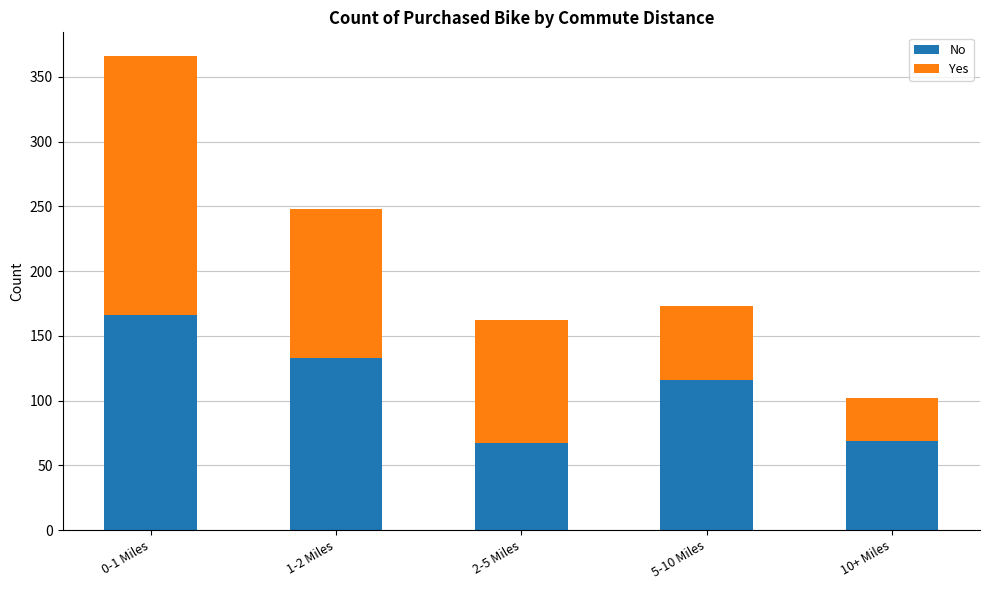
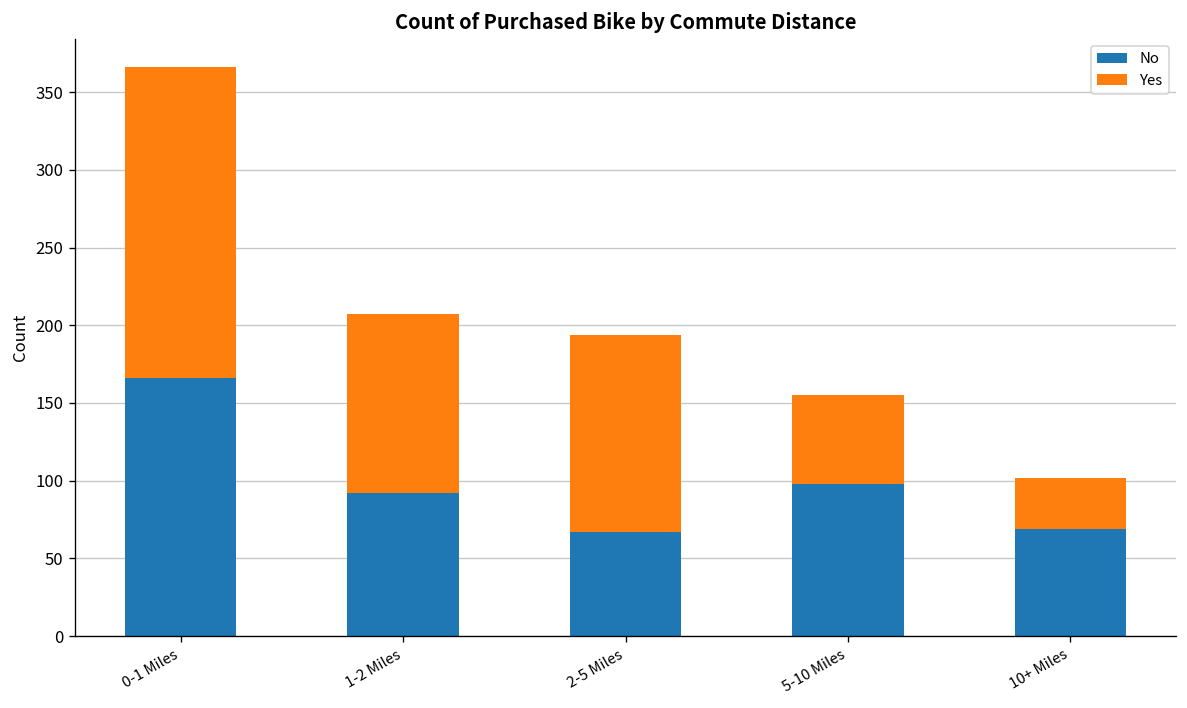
No, 1-2 Miles: 133 -> 92
Yes, 2-5 Miles: 95 -> 127
No, 5-10 Miles: 116 -> 98
